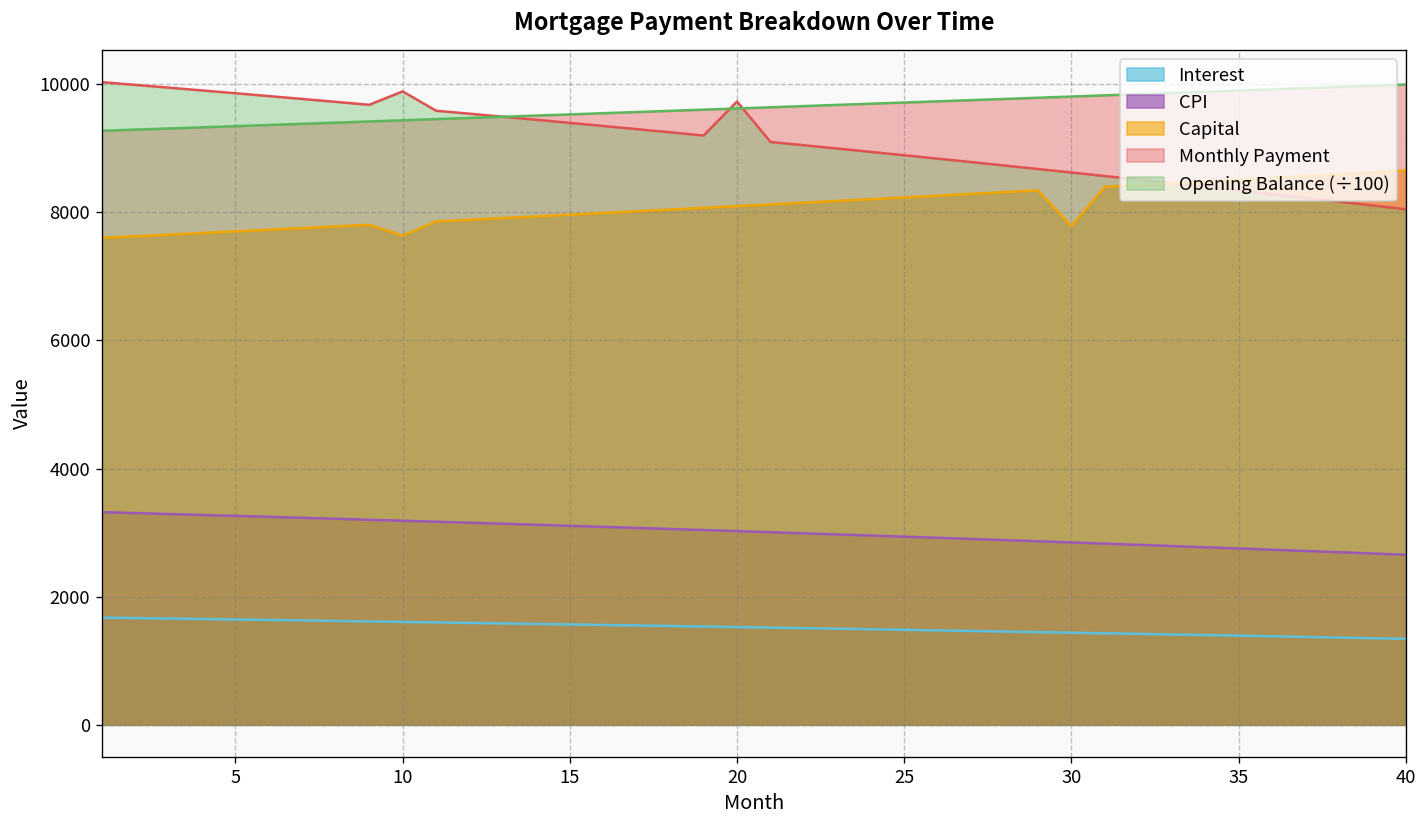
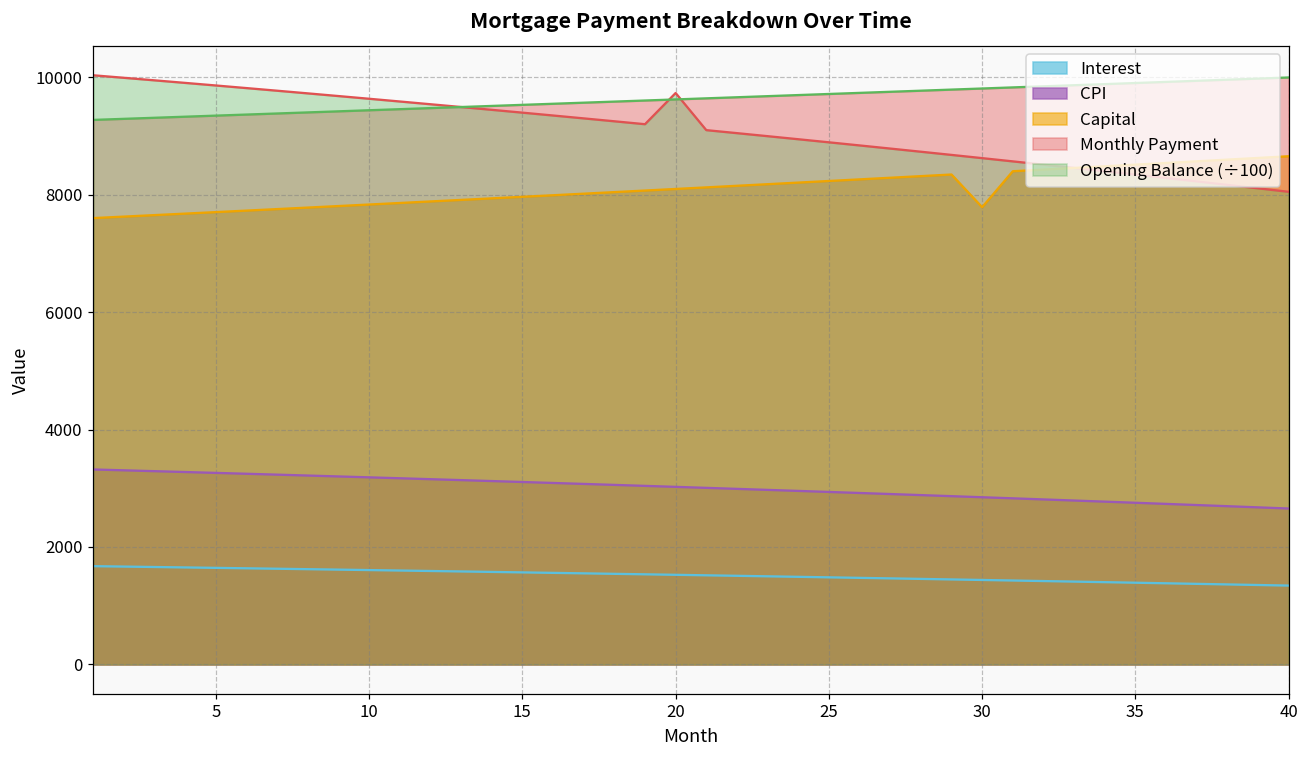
Capital, 10: 7600 -> 7800
Opening Balance (÷100), 10: 9900 -> 9600
